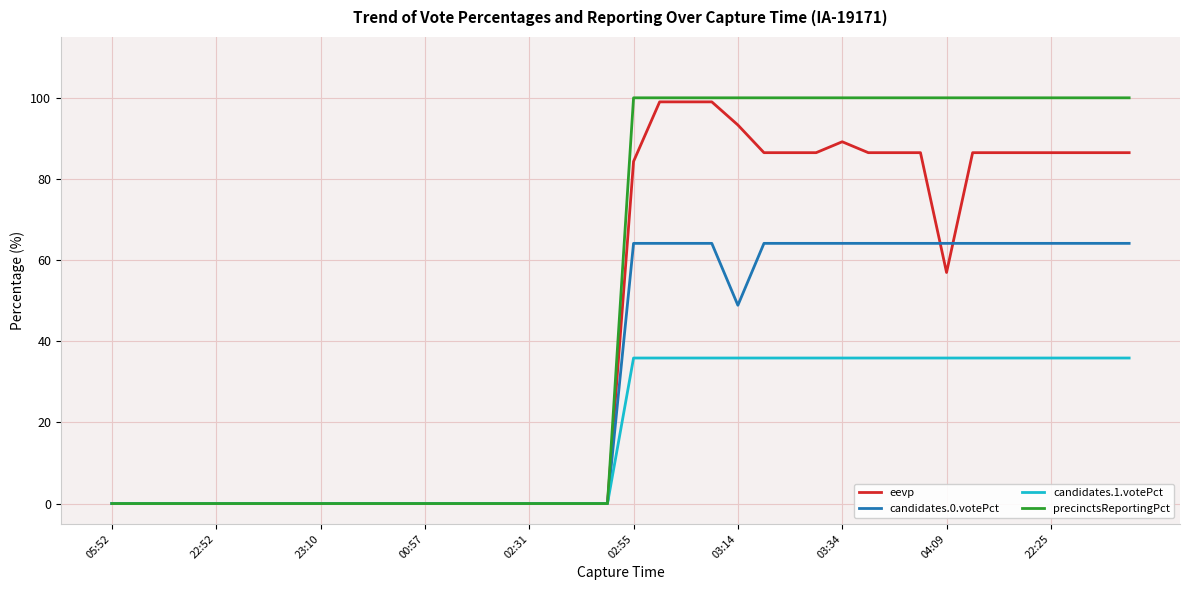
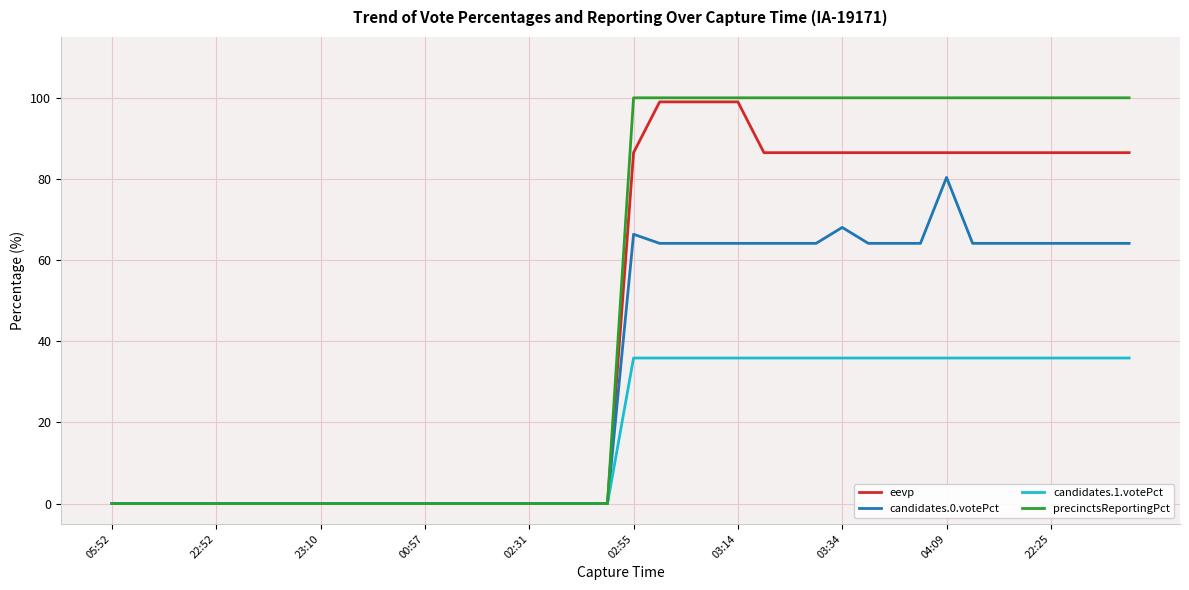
eevp, 02:55: 84 -> 86
candidates.0.votePct, 02:55: 64 -> 66
eevp, 03:14: 93 -> 99
candidates.0.votePct, 03:14: 49 -> 64
eevp, 03:34: 89 -> 86
candidates.0.votePct, 03:34: 64 -> 68
eevp, 04:09: 57 -> 86
candidates.0.votePct, 04:09: 64 -> 80
